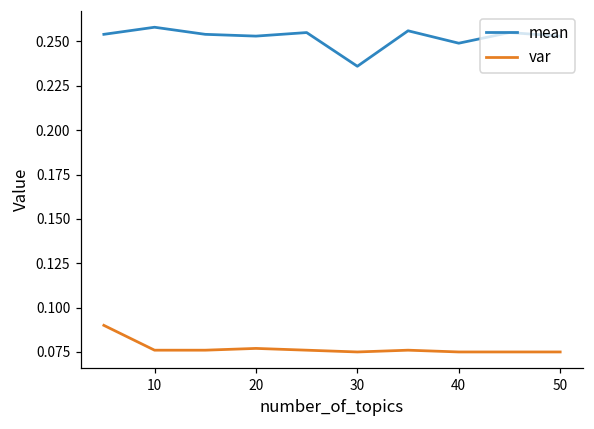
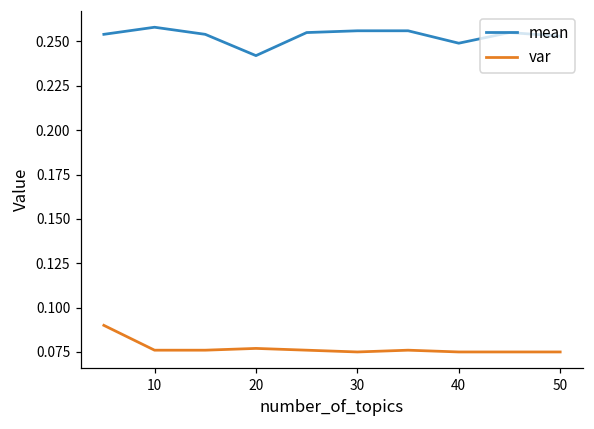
mean, 20: 0.253 -> 0.242
mean, 30: 0.236 -> 0.256
